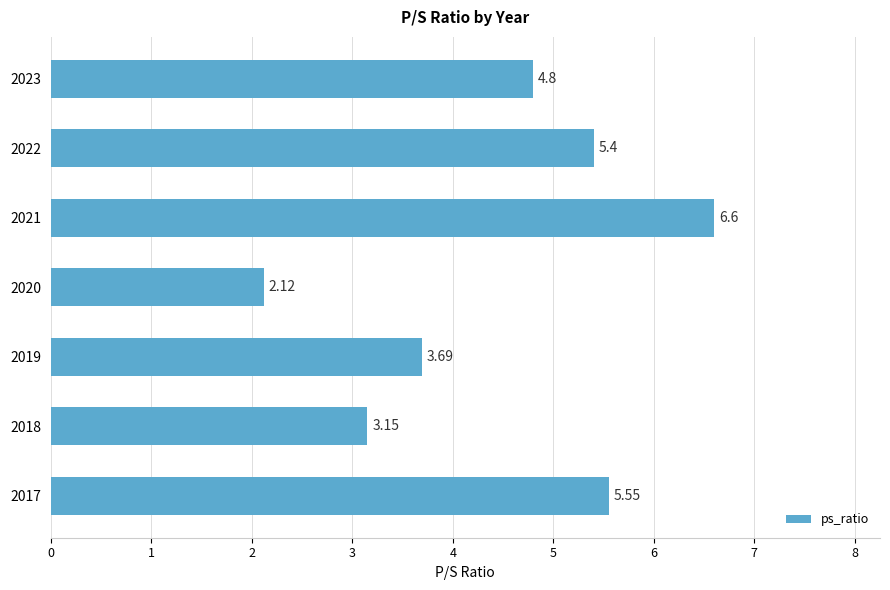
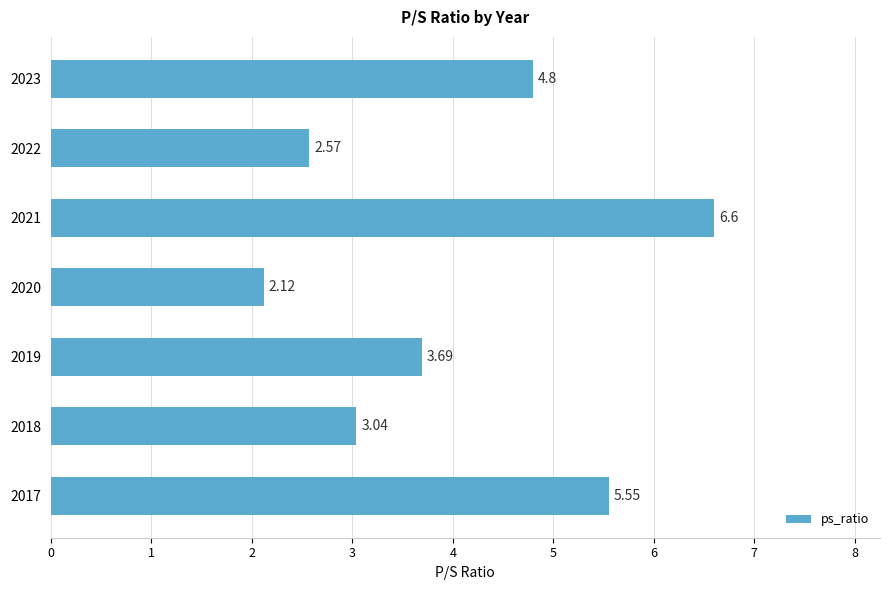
2022: 5.4 -> 2.57
2018: 3.15 -> 3.04
